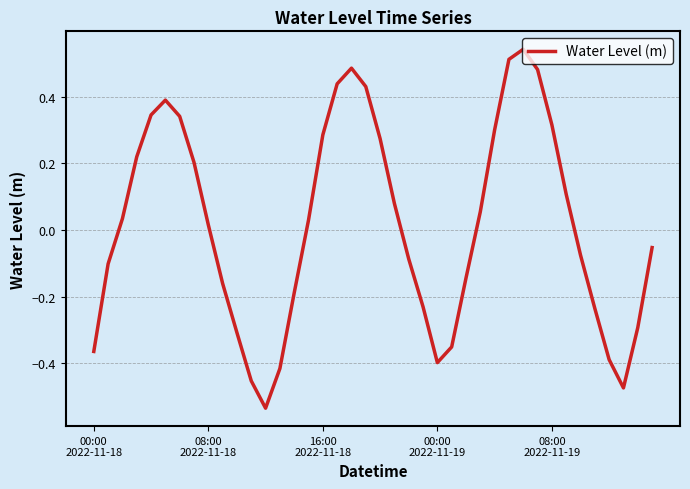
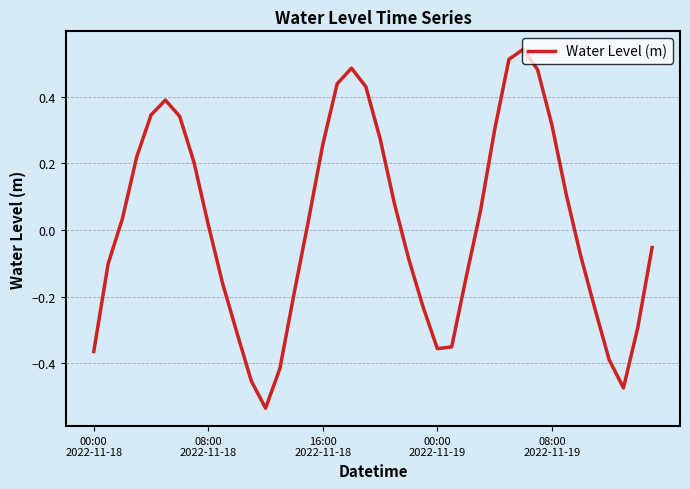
16:00 2022-11-18: 0.29 -> 0.26
00:00 2022-11-19: -0.40 -> -0.36
